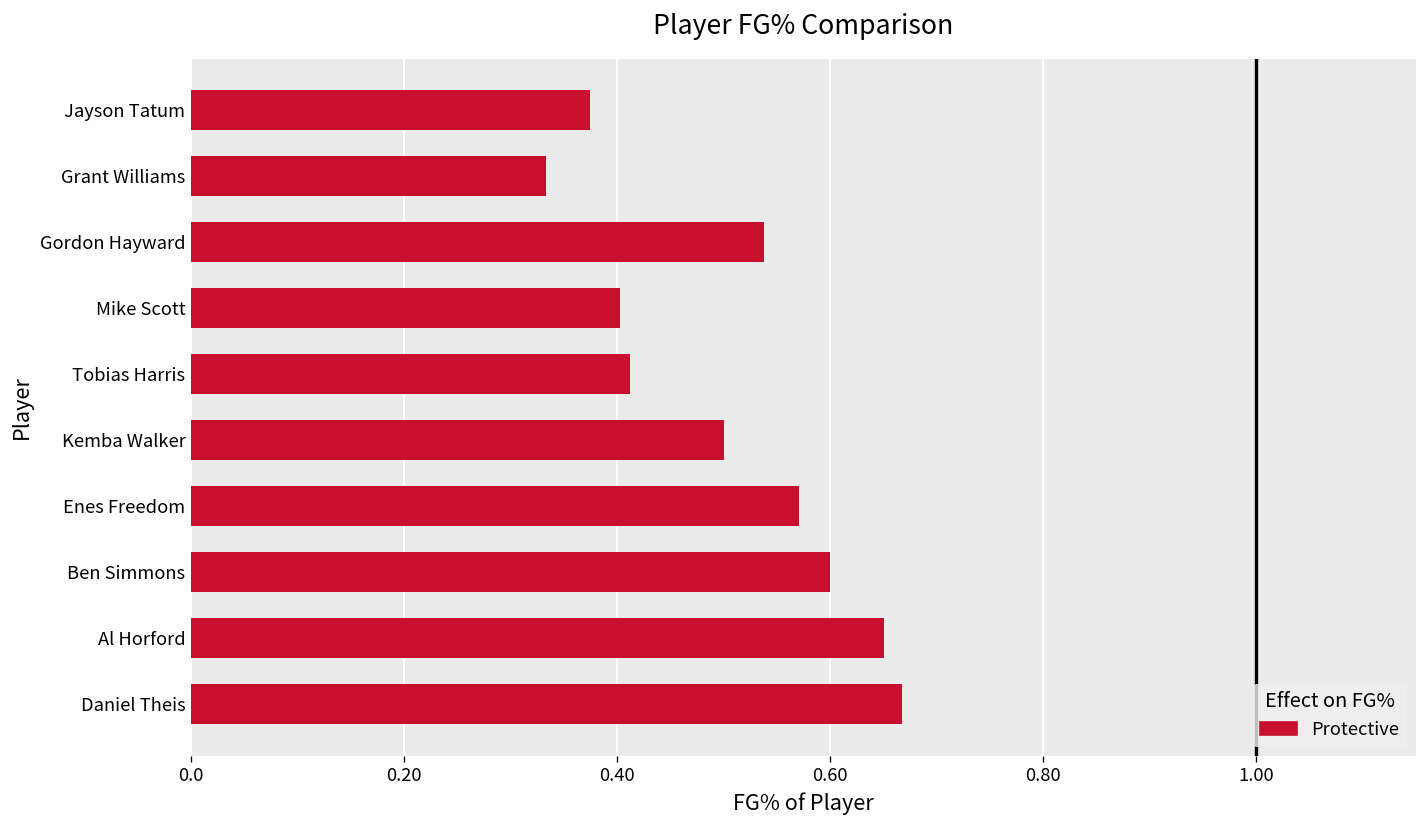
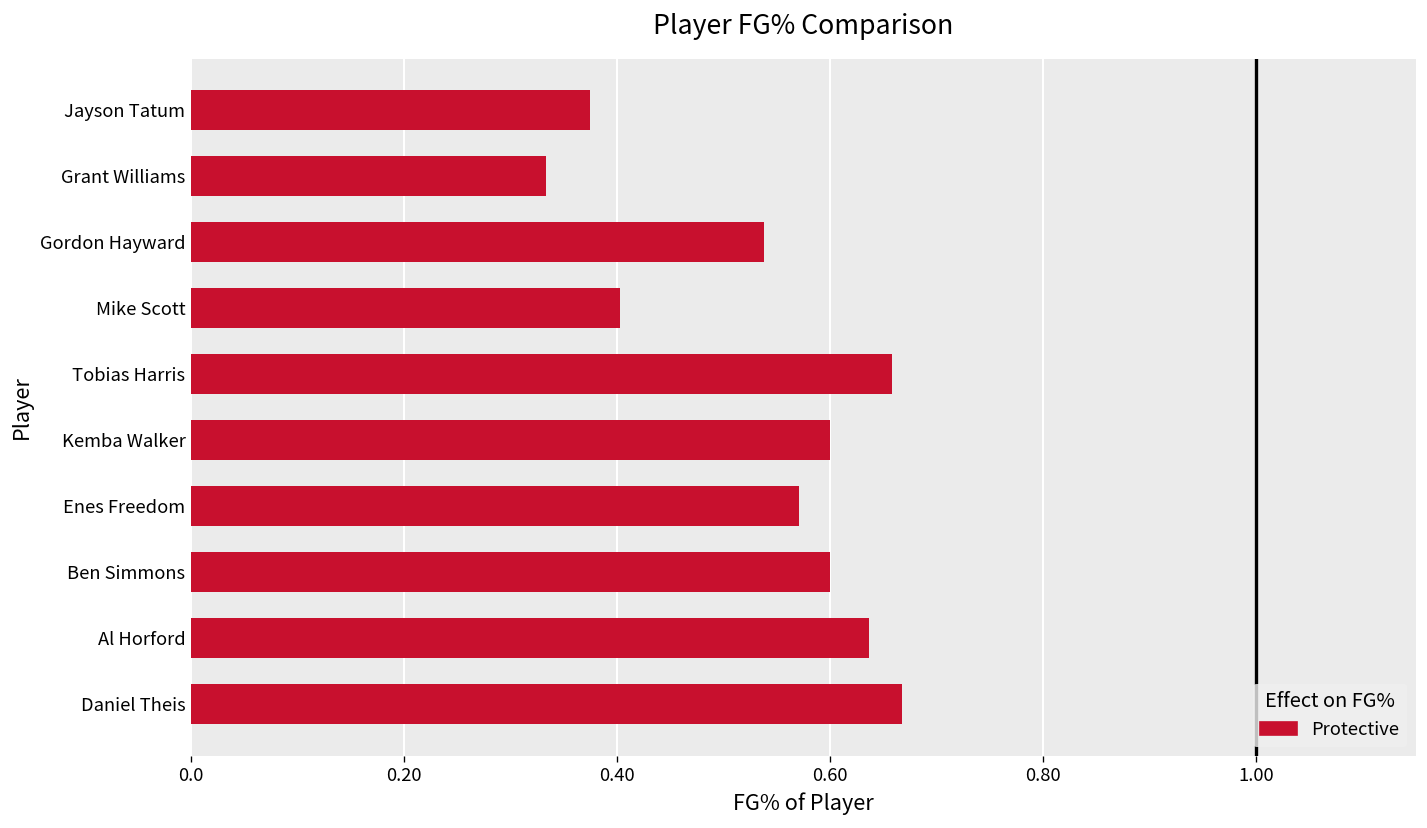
Tobias Harris: 0.41 -> 0.66
Kemba Walker: 0.5 -> 0.6
Al Horford: 0.65 -> 0.64
